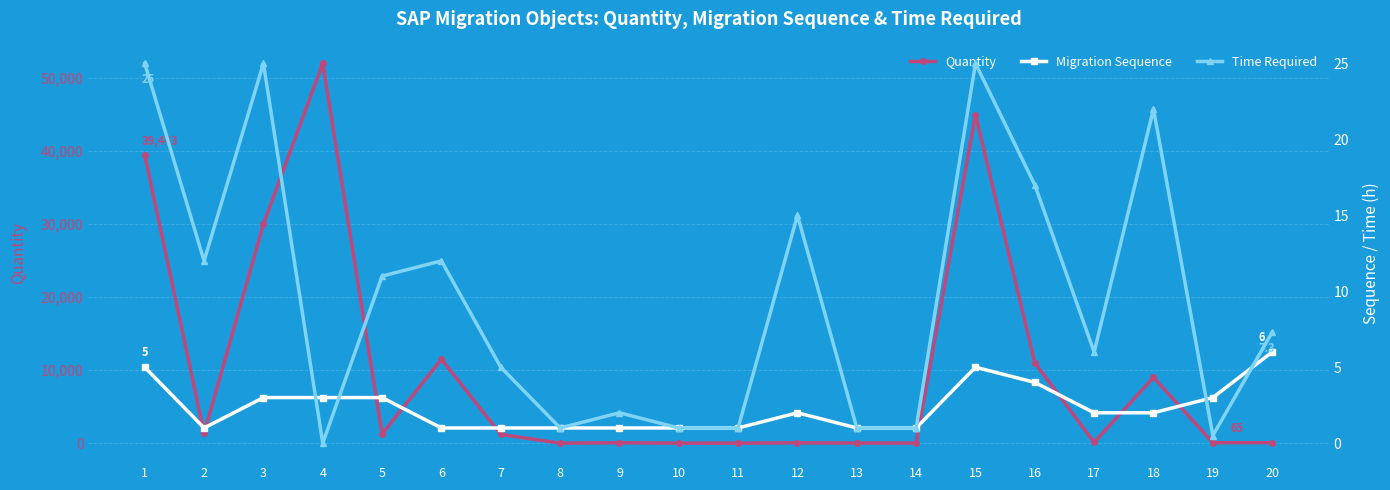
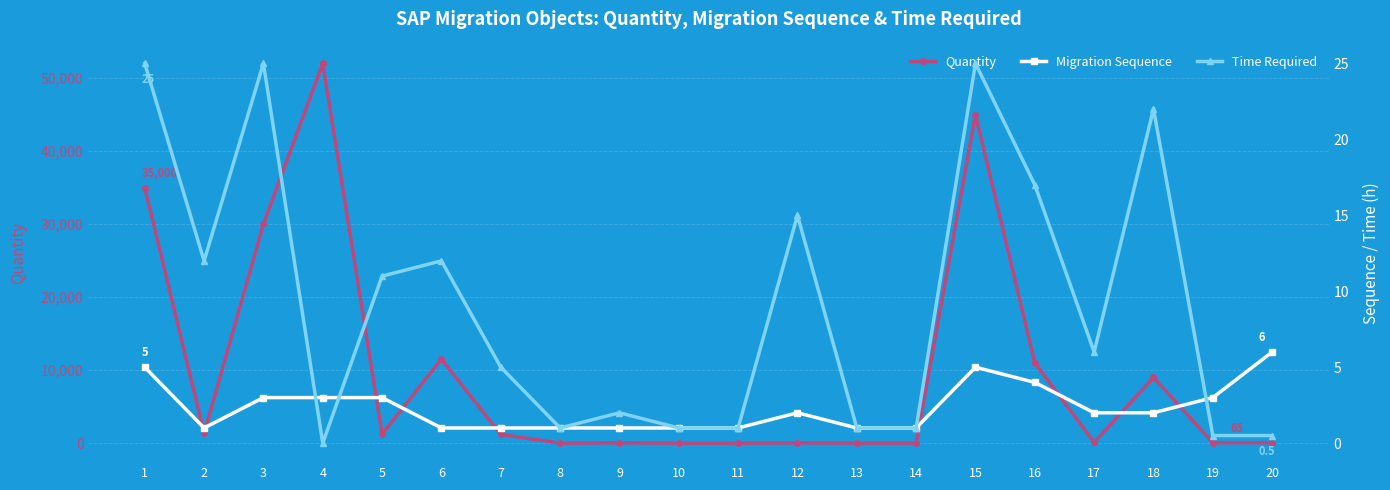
Quantity, 1: 39,443 -> 35,000
Time Required, 20: 7.3 -> 0.5
